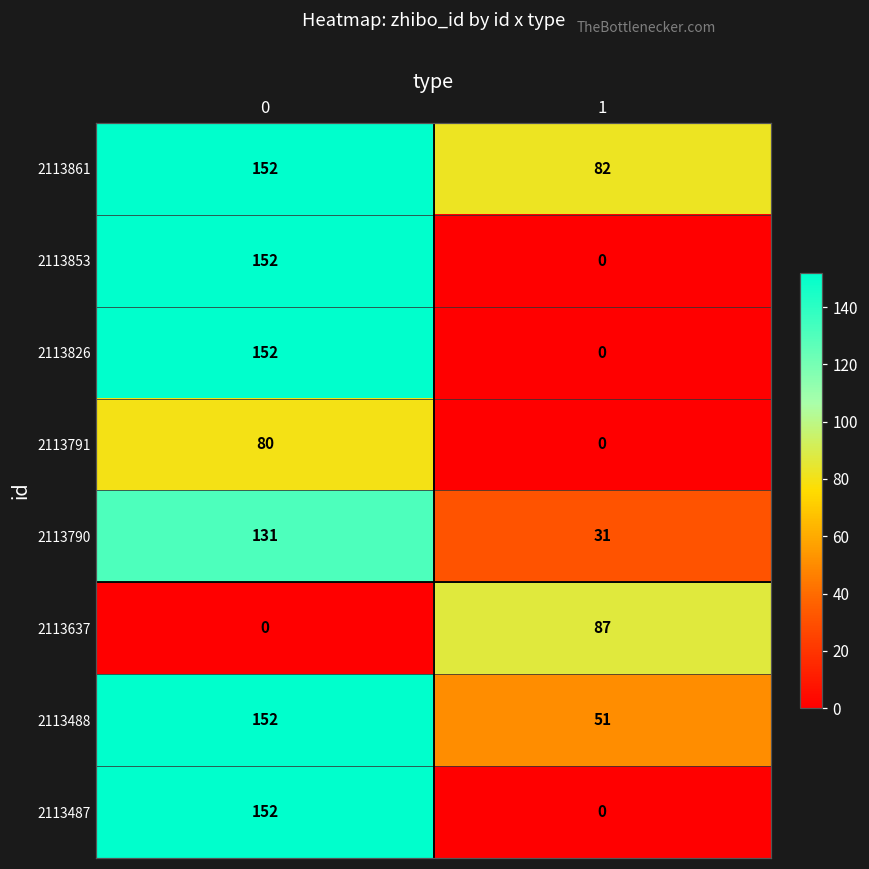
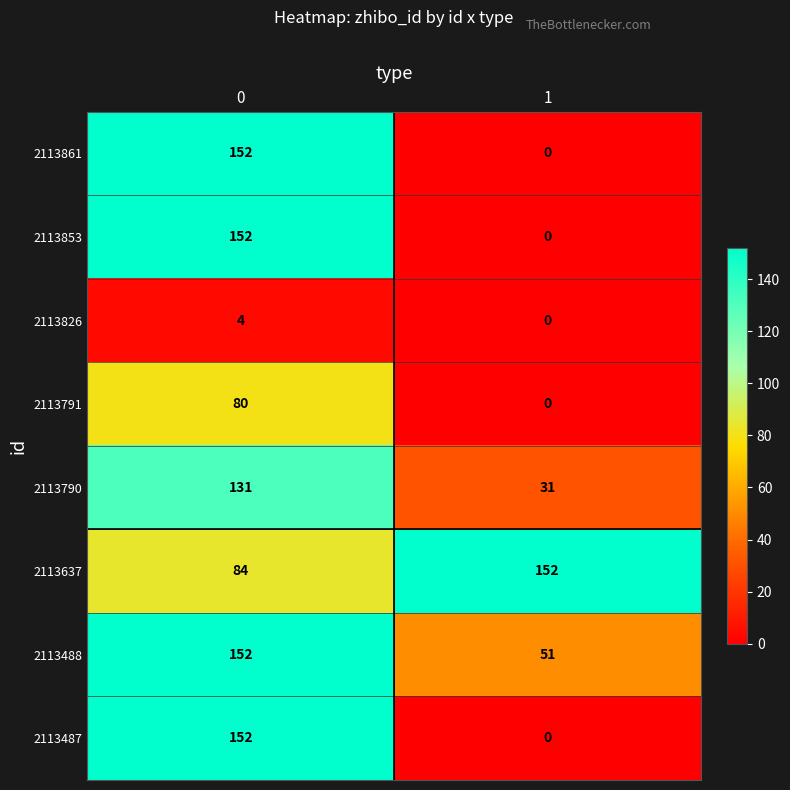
2113861, 1: 82 -> 0
2113826, 0: 152 -> 4
2113637, 0: 0 -> 84
2113637, 1: 87 -> 152
